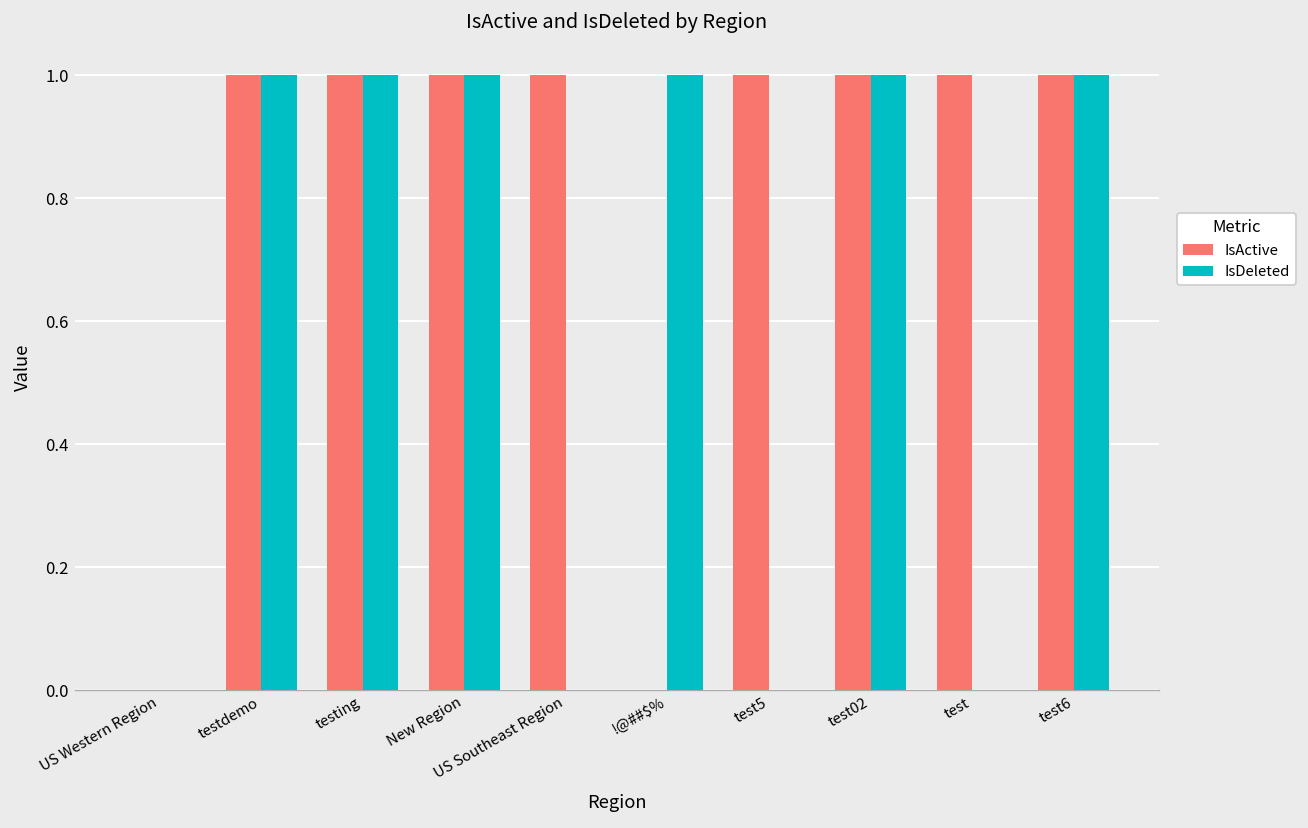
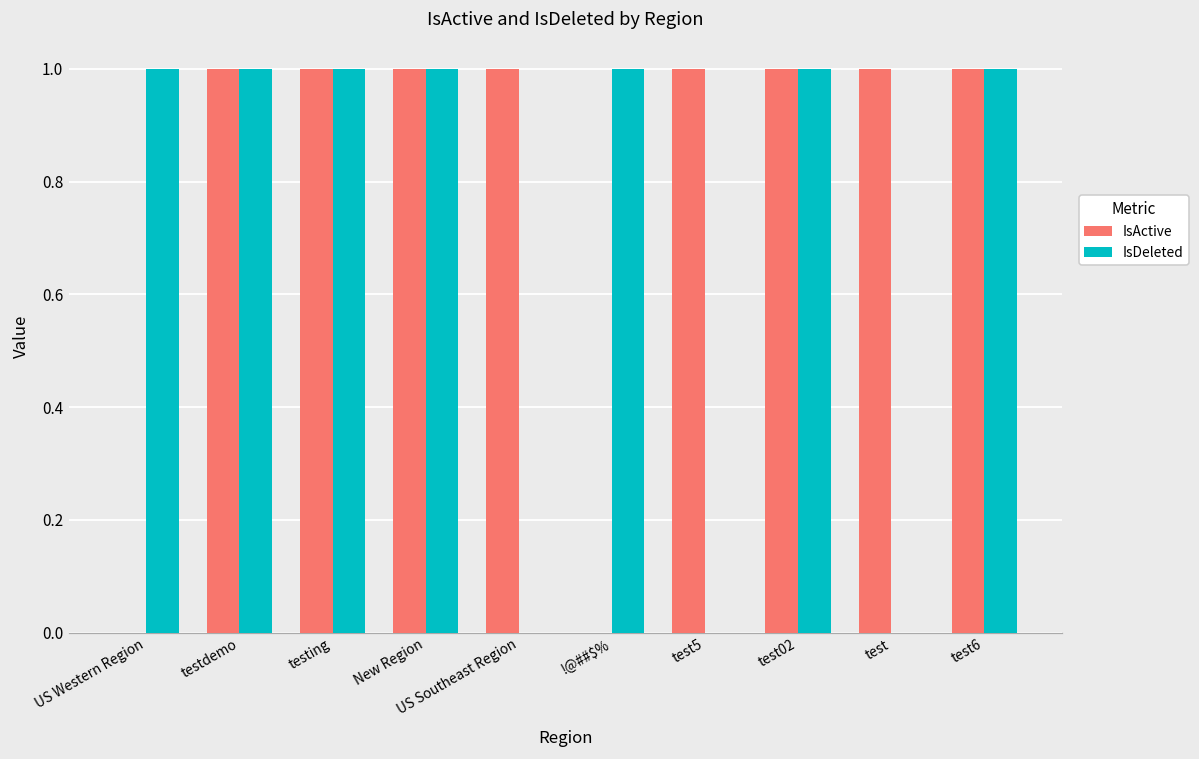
IsDeleted, US Western Region: 0 -> 1
